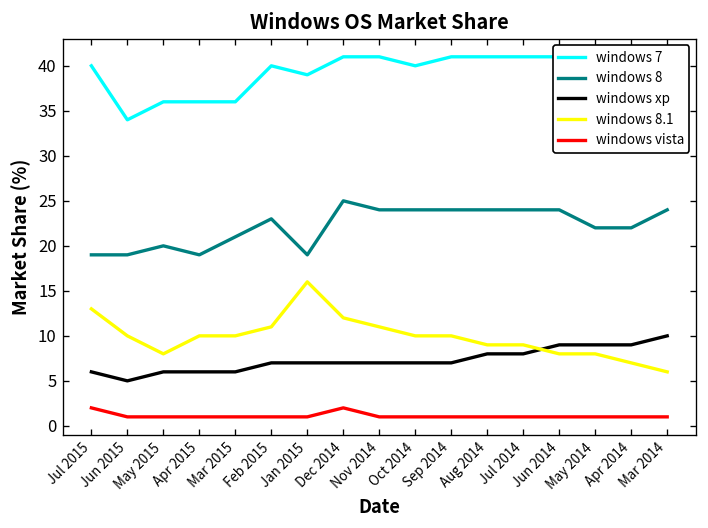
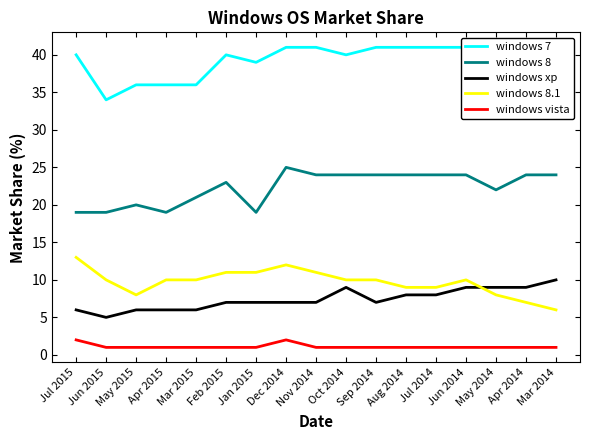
windows 8.1, Jan 2015: 16 -> 11
windows xp, Oct 2014: 7 -> 9
windows 8.1, Jun 2014: 8 -> 10
windows 8, Apr 2014: 22 -> 24
